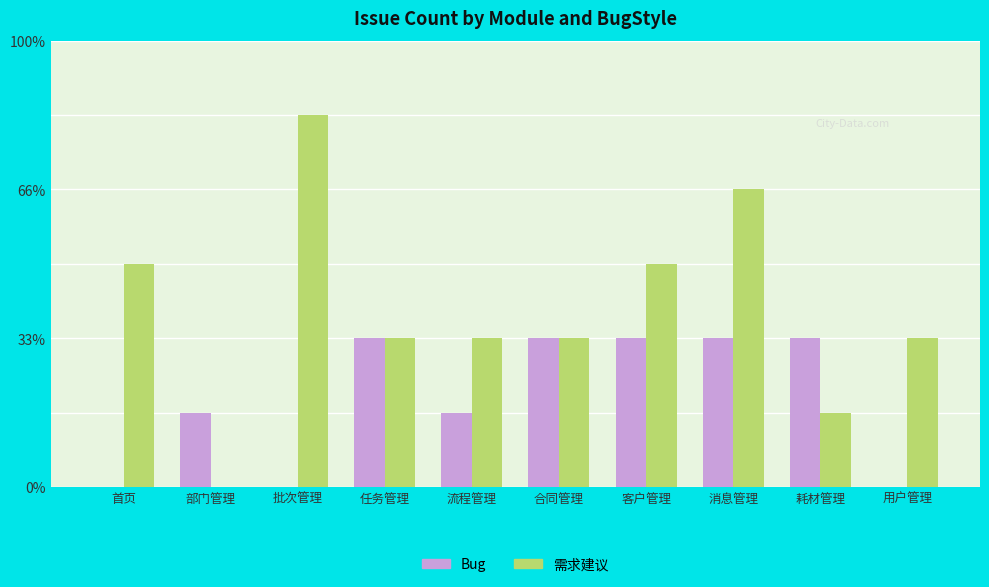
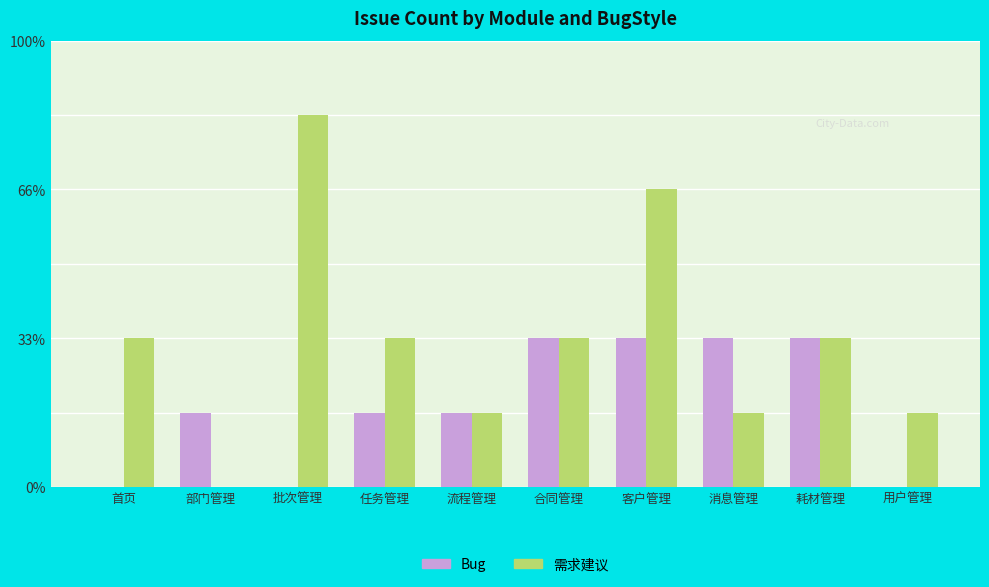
需求建议, 首页: 50% -> 33%
Bug, 任务管理: 33% -> 17%
需求建议, 流程管理: 33% -> 17%
需求建议, 客户管理: 50% -> 67%
需求建议, 消息管理: 67% -> 17%
需求建议, 耗材管理: 17% -> 33%
需求建议, 用户管理: 33% -> 17%
